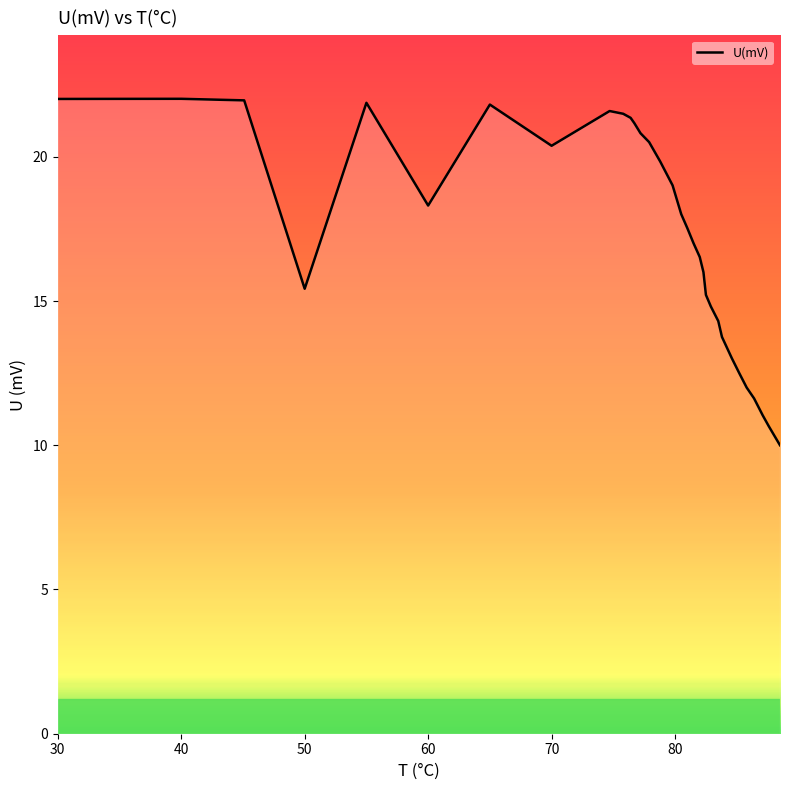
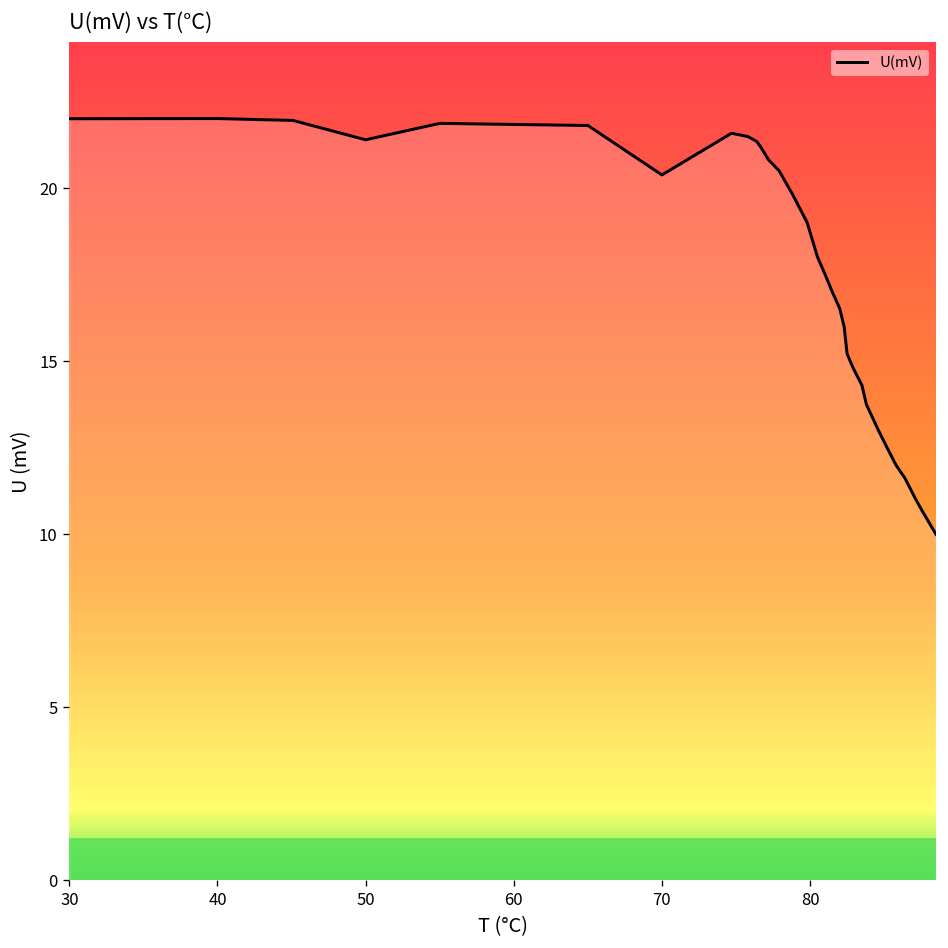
50: 15.4 -> 21.4
60: 18.3 -> 21.8
